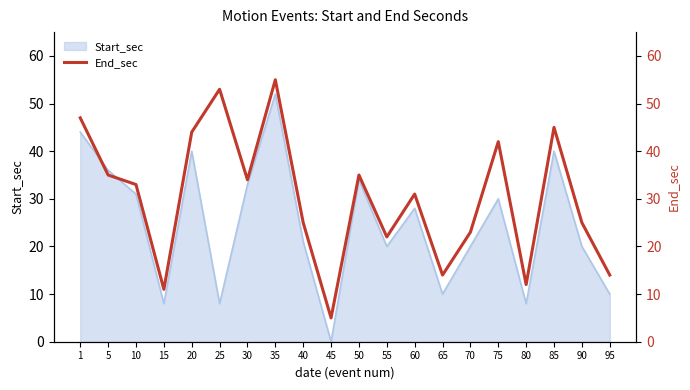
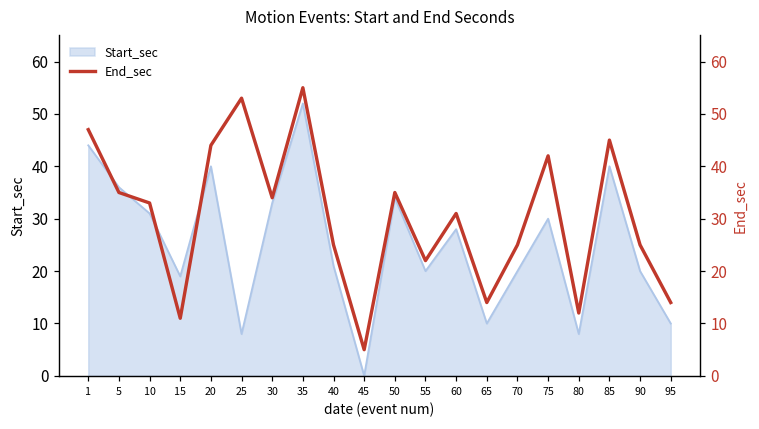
Start_sec, 15: 8 -> 19
End_sec, 70: 23 -> 25
